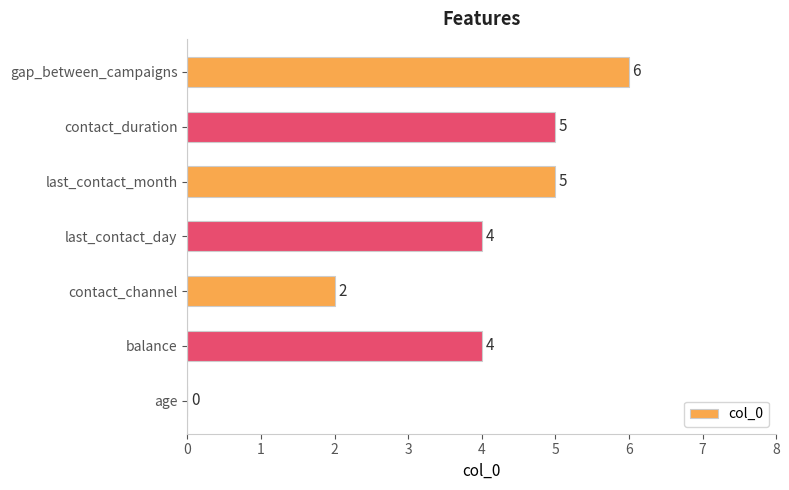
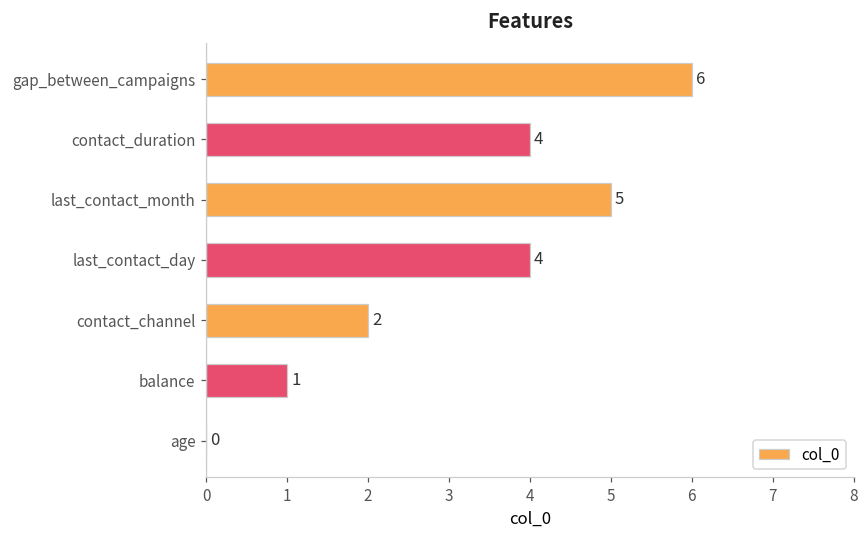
contact_duration: 5 -> 4
balance: 4 -> 1
